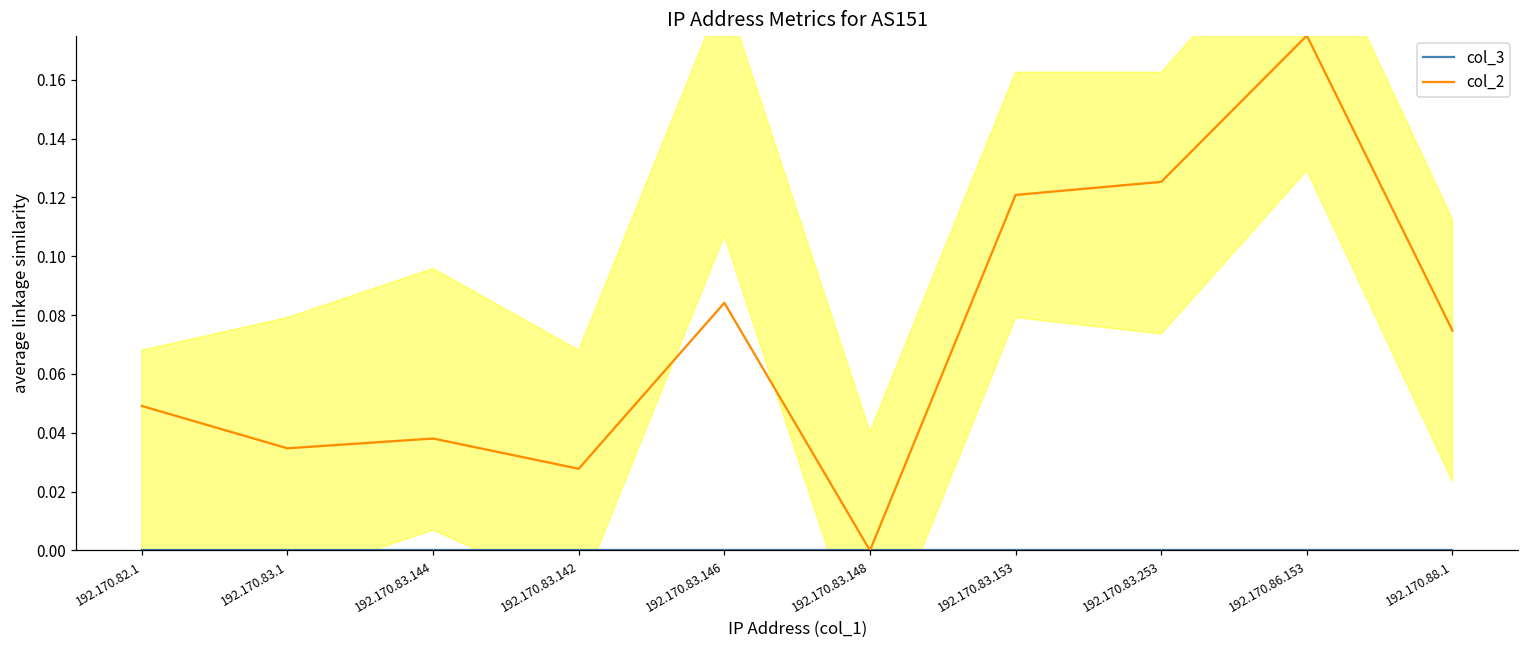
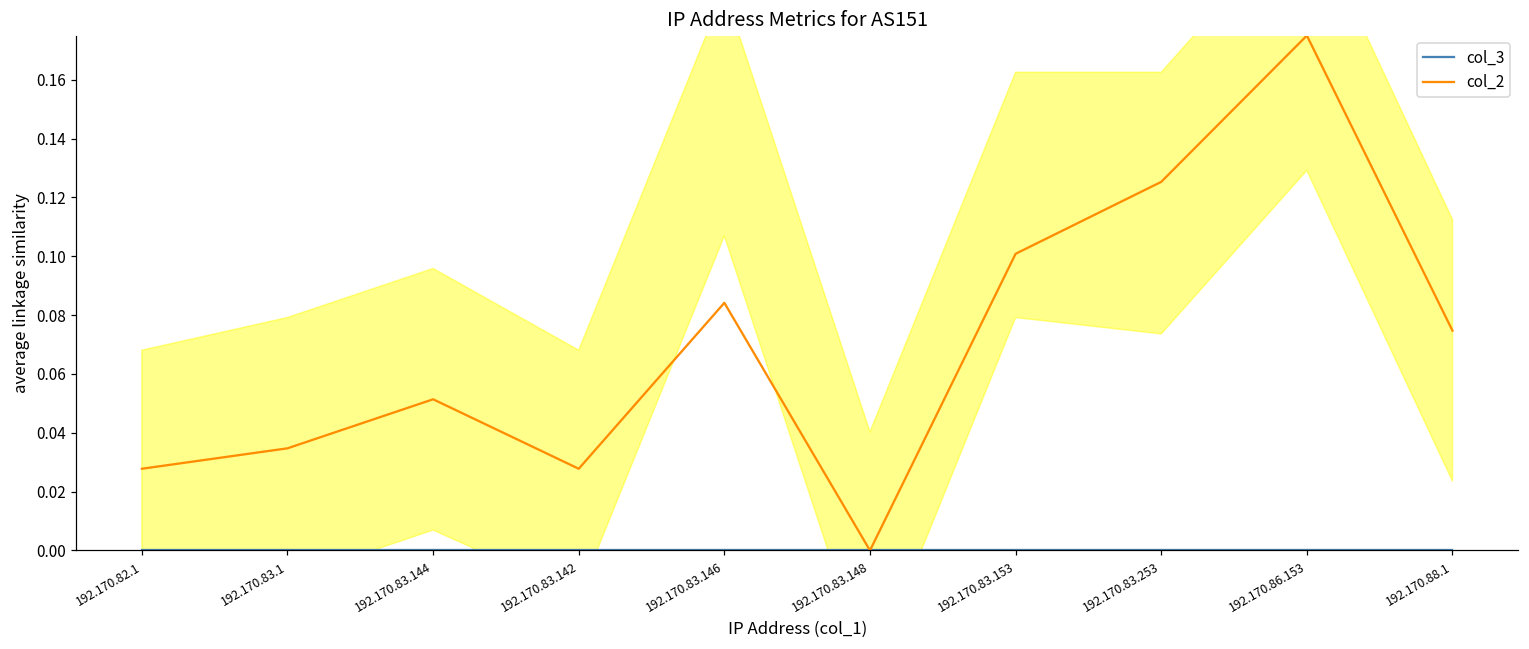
col_2, 192.170.82.1: 0.049 -> 0.028
col_2, 192.170.83.144: 0.038 -> 0.051
col_2, 192.170.83.153: 0.121 -> 0.101
